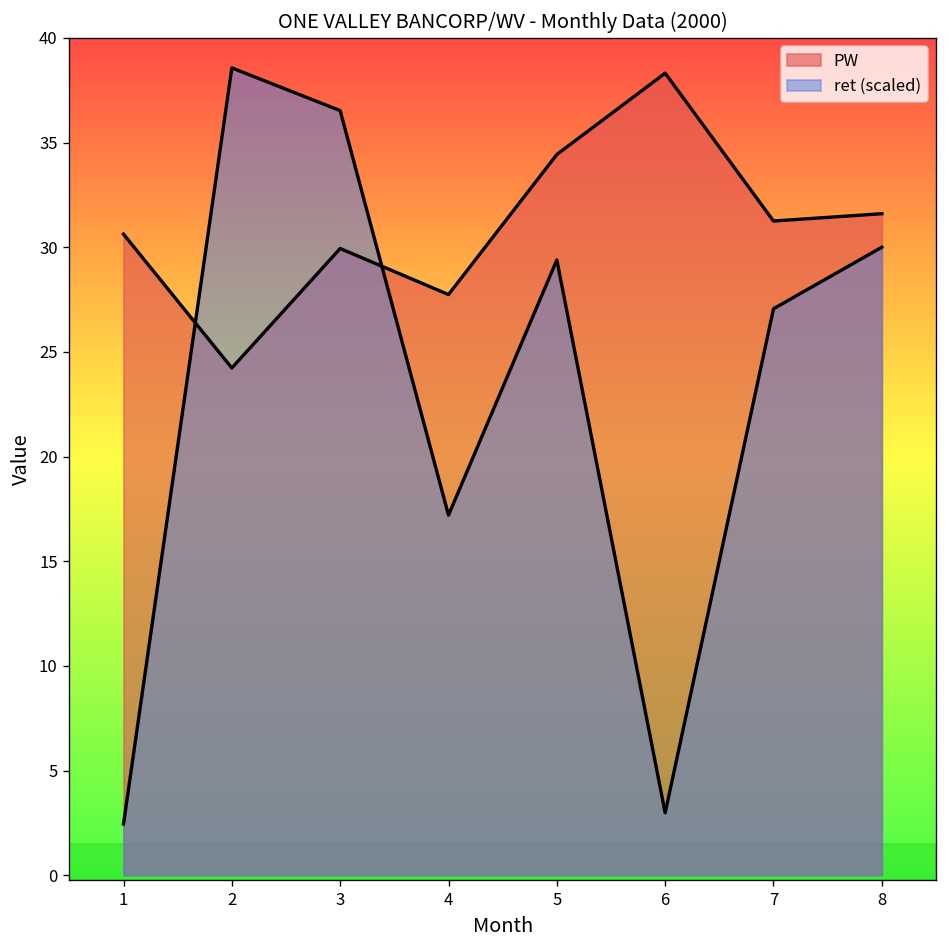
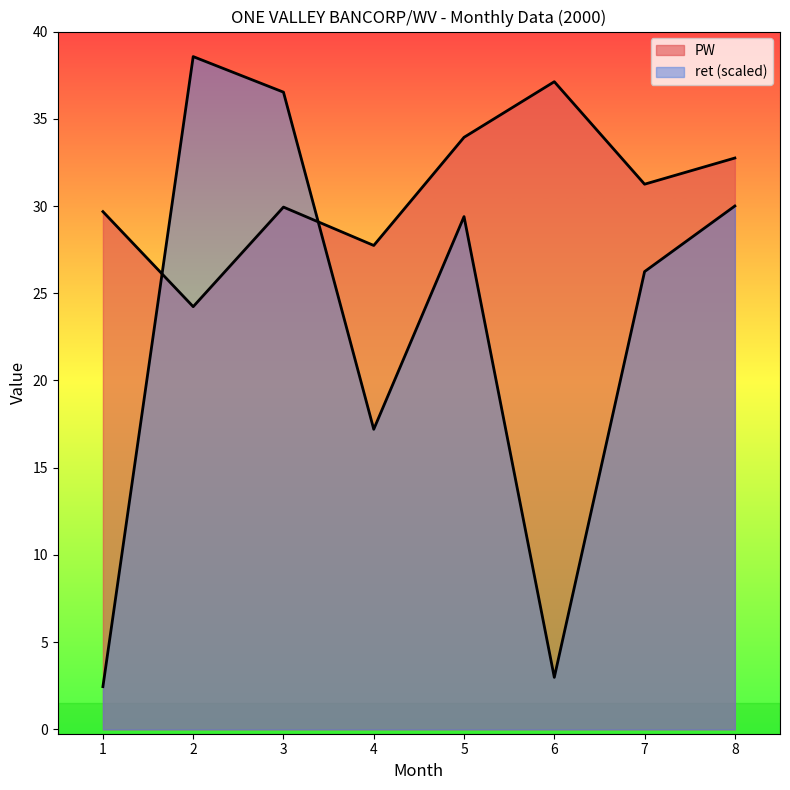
PW, 1: 30.6 -> 29.7
PW, 5: 34.4 -> 33.9
PW, 6: 38.3 -> 37.1
ret (scaled), 7: 27.1 -> 26.2
PW, 8: 31.6 -> 32.8
